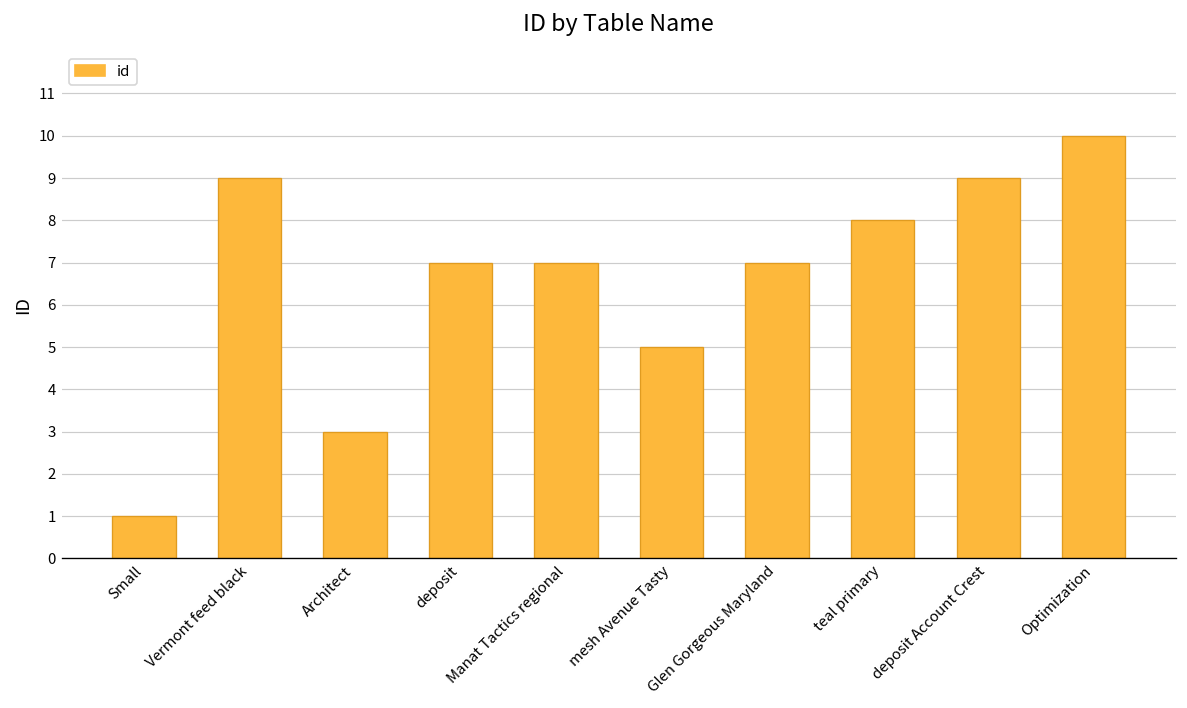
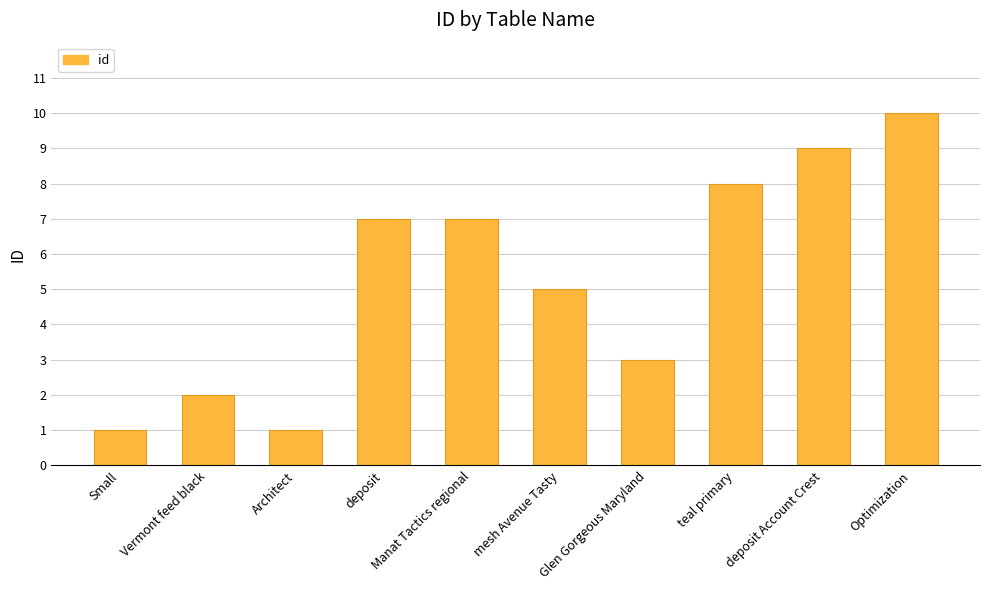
Vermont feed black: 9 -> 2
Architect: 3 -> 1
Glen Gorgeous Maryland: 7 -> 3
